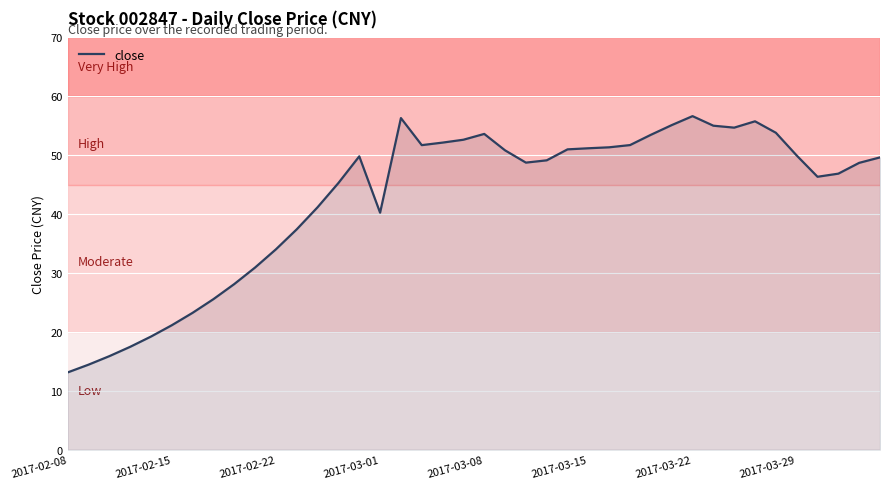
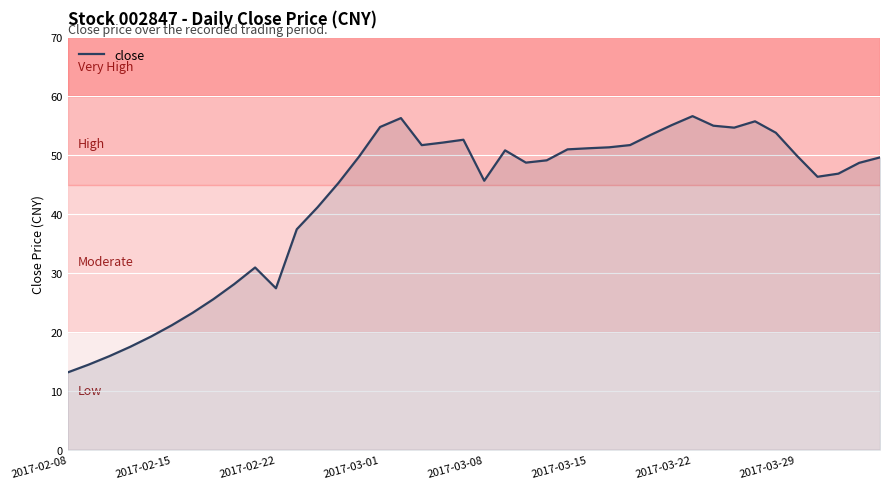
2017-02-22: 34 -> 27
2017-03-01: 40 -> 55
2017-03-08: 54 -> 46
